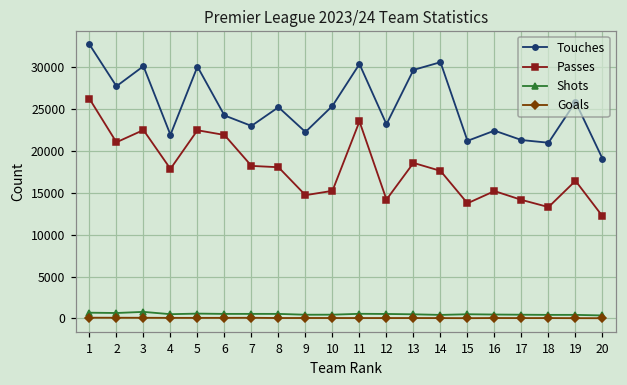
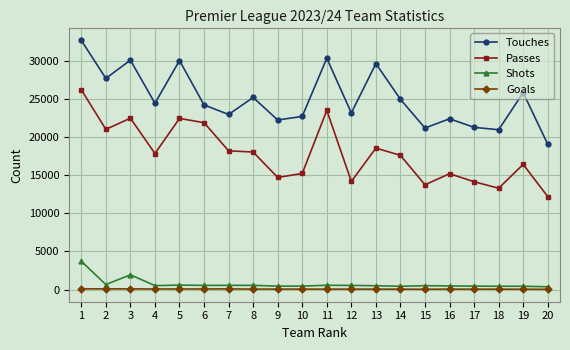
Shots, 1: 1000 -> 4000
Shots, 3: 1000 -> 2000
Touches, 4: 22000 -> 24000
Touches, 10: 25000 -> 23000
Touches, 14: 31000 -> 25000
